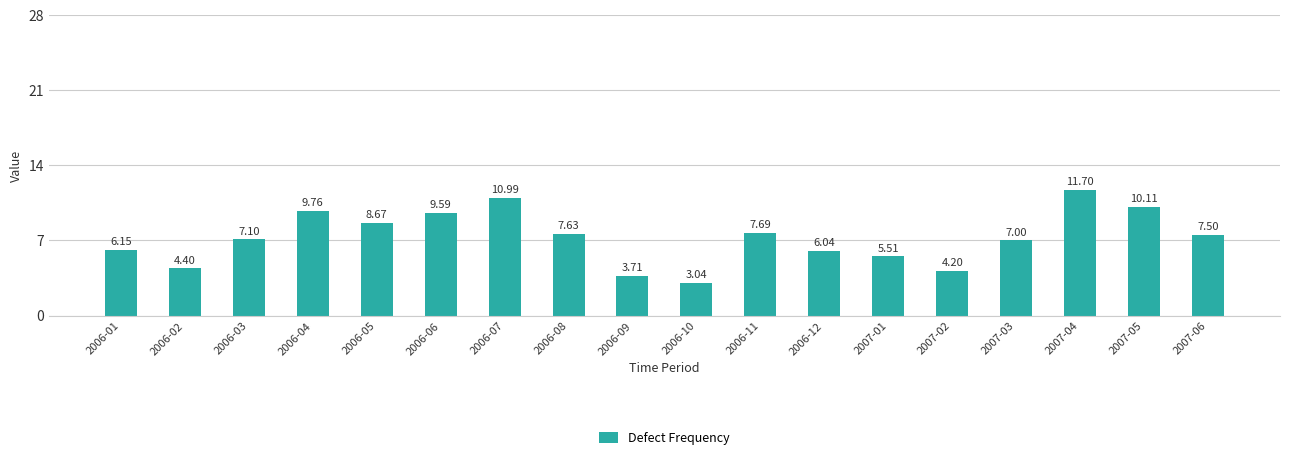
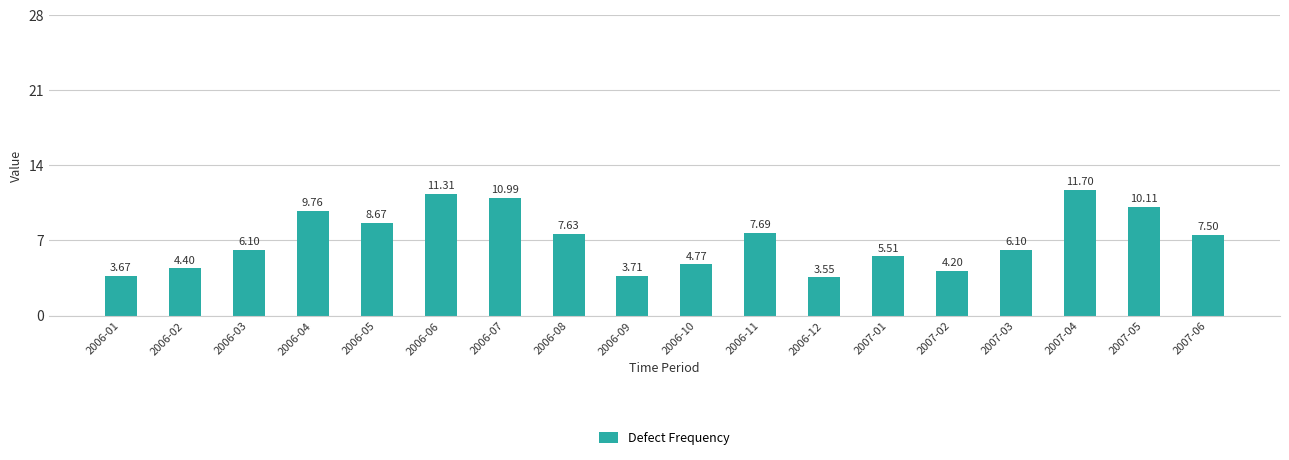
2006-01: 6.15 -> 3.67
2006-03: 7.10 -> 6.10
2006-06: 9.59 -> 11.31
2006-10: 3.04 -> 4.77
2006-12: 6.04 -> 3.55
2007-03: 7.00 -> 6.10
